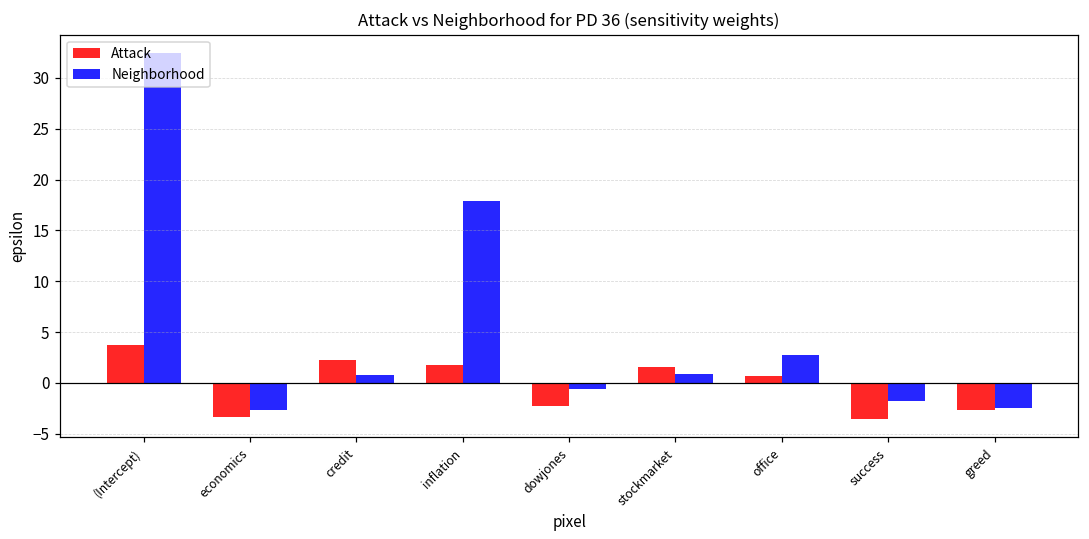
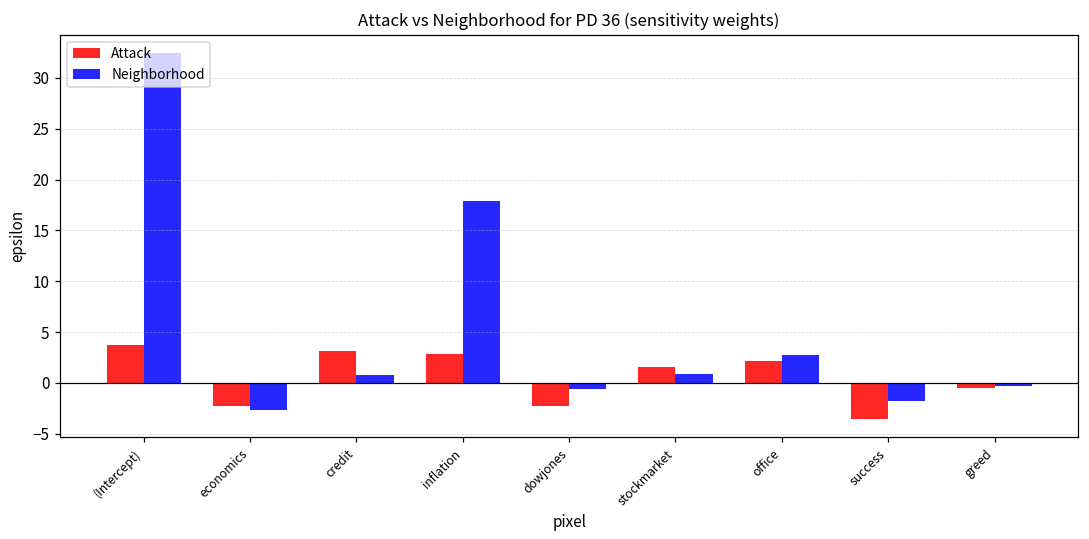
Attack, economics: -3 -> -2
Attack, credit: 2 -> 3
Attack, inflation: 2 -> 3
Attack, office: 1 -> 2
Attack, greed: -3 -> -1
Neighborhood, greed: -2 -> 0
